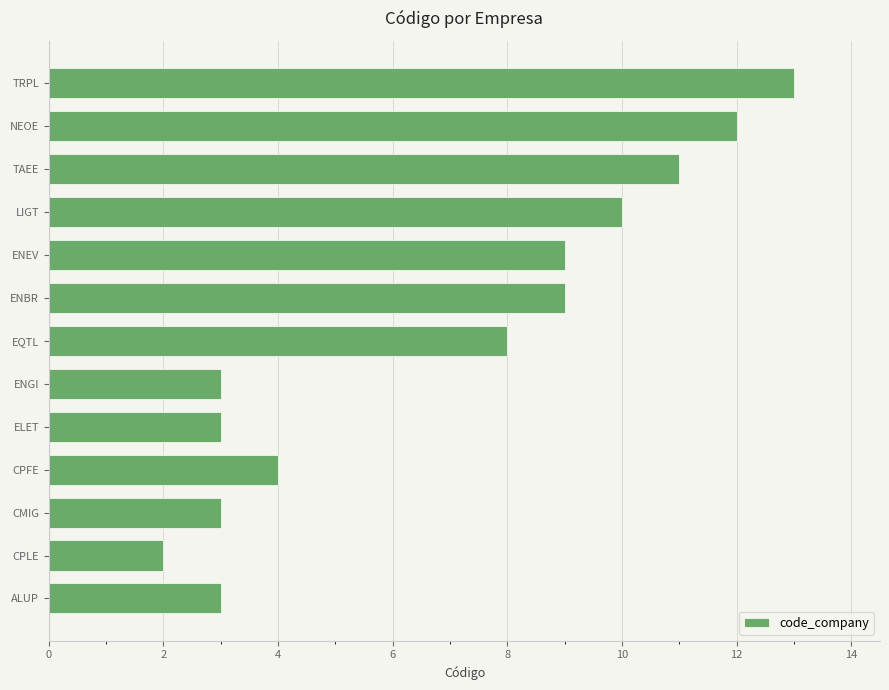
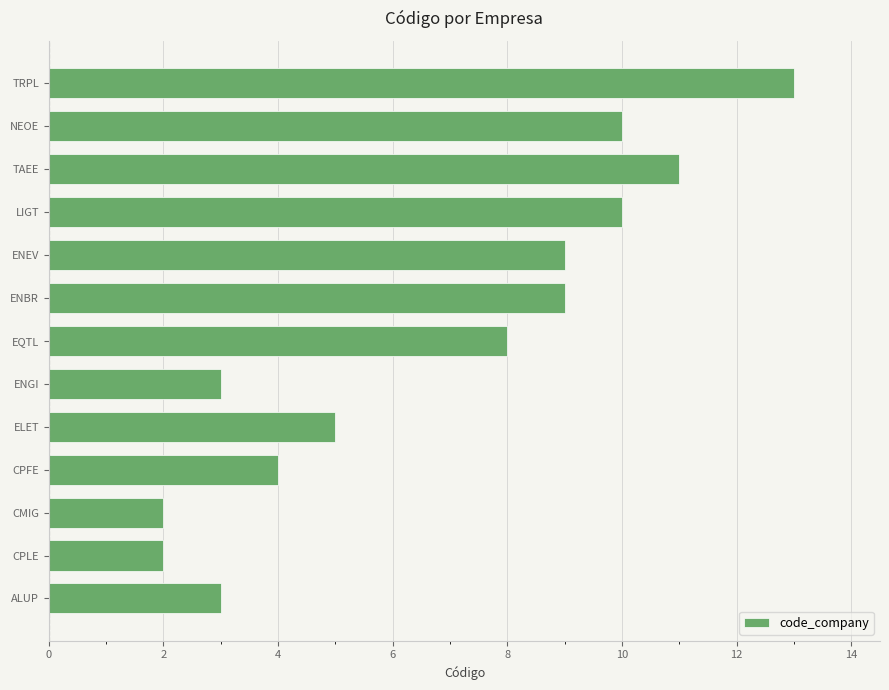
NEOE: 12 -> 10
ELET: 3 -> 5
CMIG: 3 -> 2
